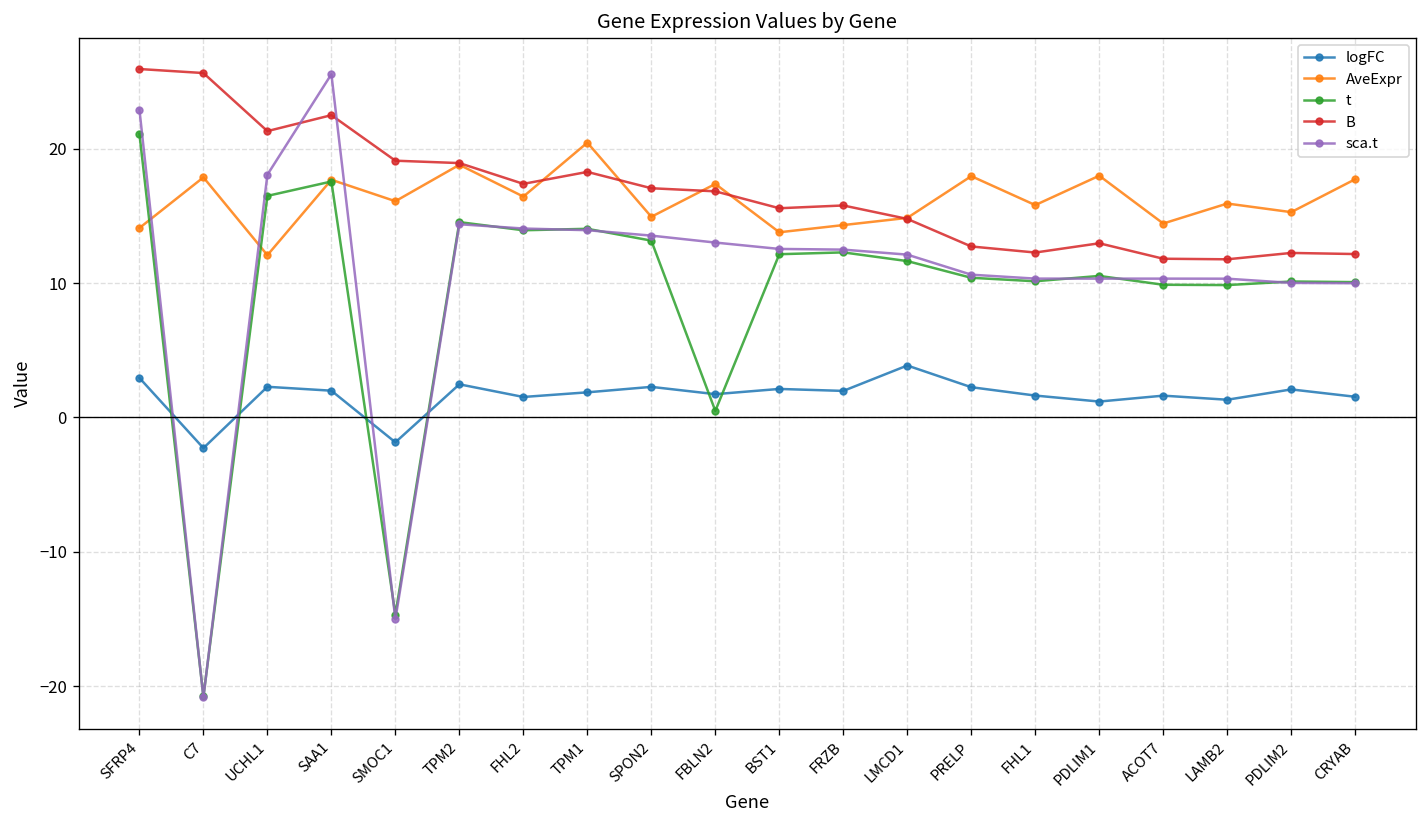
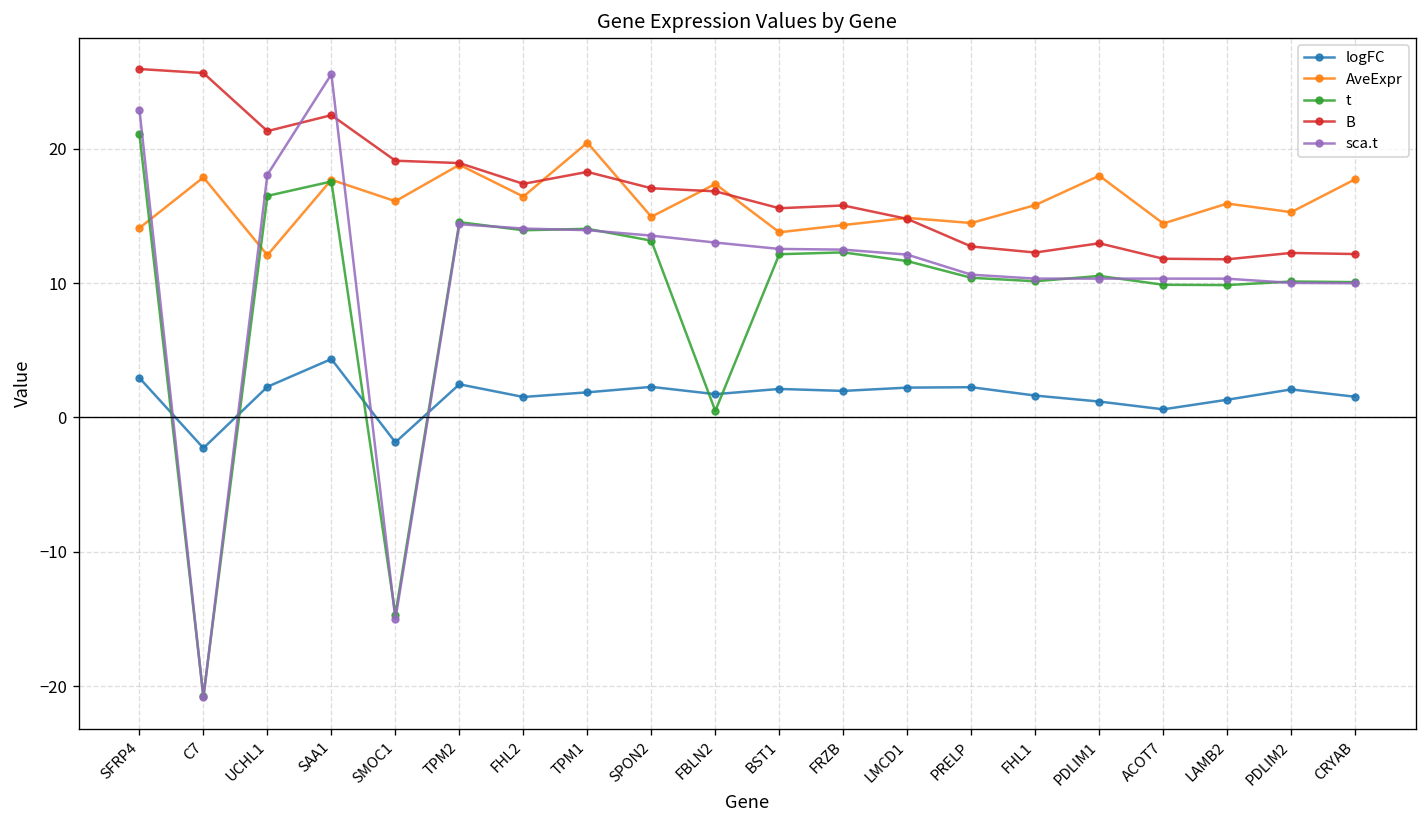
logFC, SAA1: 2.0 -> 4.3
logFC, LMCD1: 3.9 -> 2.2
AveExpr, PRELP: 18.0 -> 14.5
logFC, ACOT7: 1.6 -> 0.6
